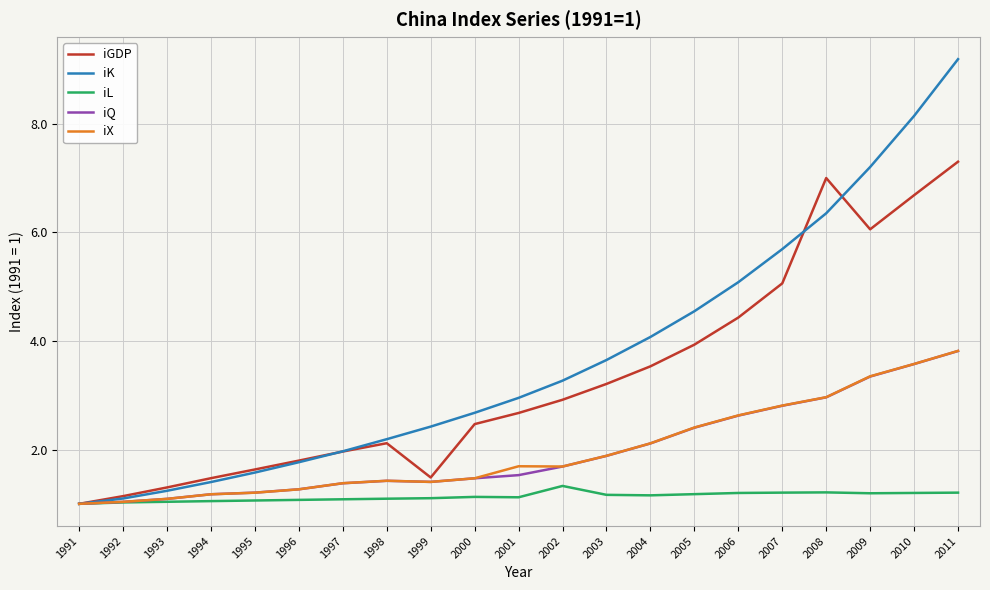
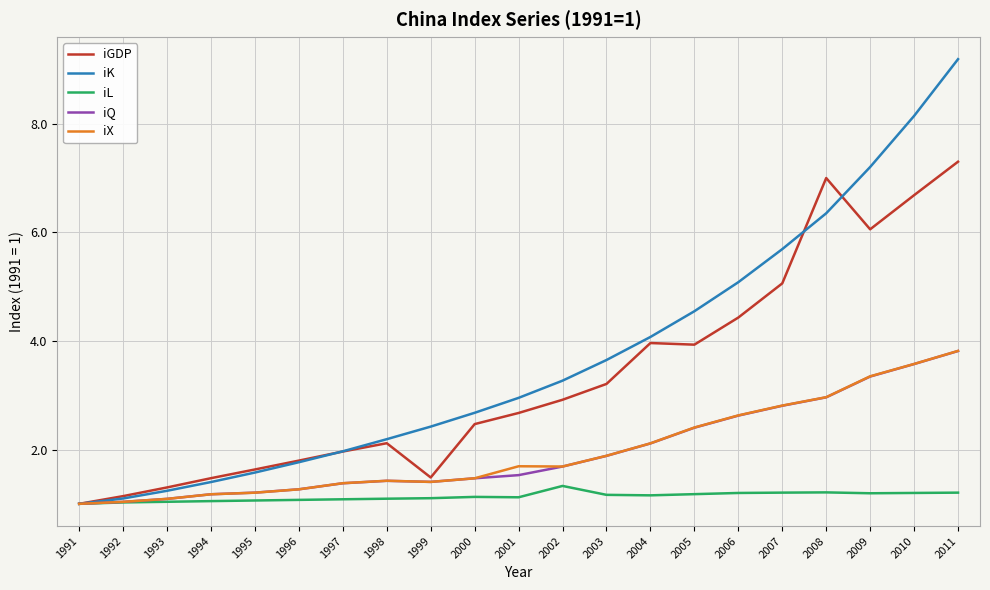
iGDP, 2004: 3.5 -> 4.0
